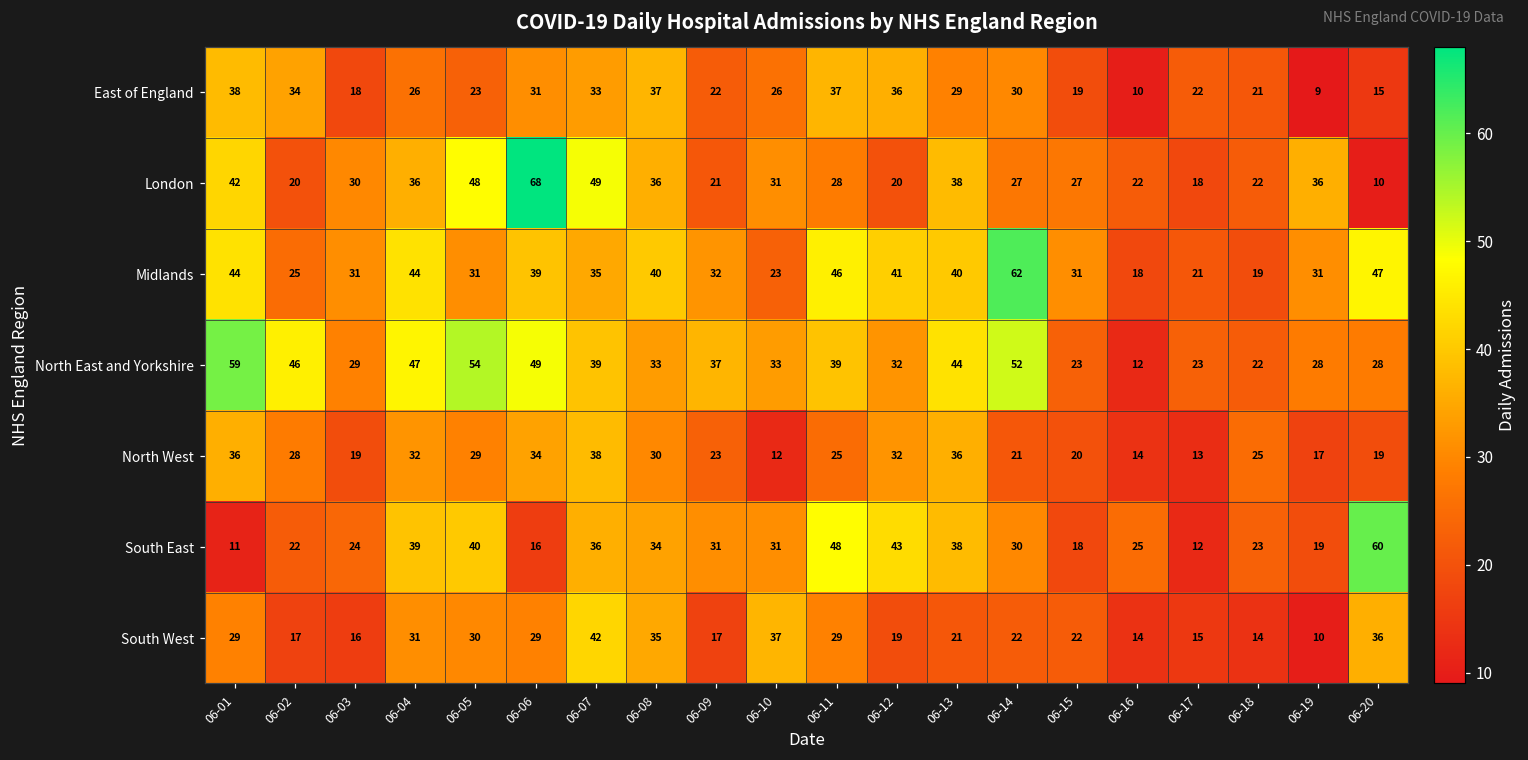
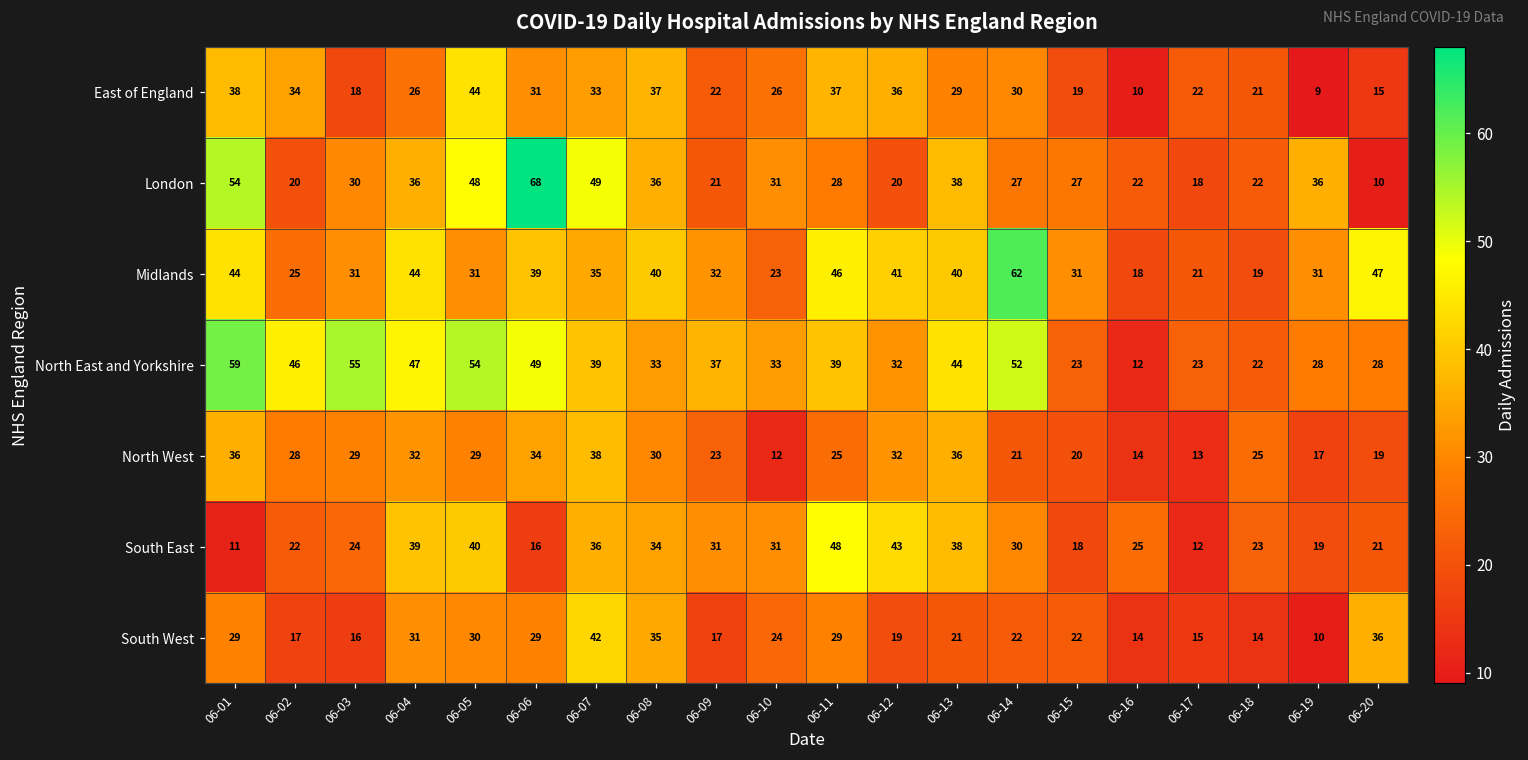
East of England, 06-05: 23 -> 44
London, 06-01: 42 -> 54
North East and Yorkshire, 06-03: 29 -> 55
North West, 06-03: 19 -> 29
South East, 06-20: 60 -> 21
South West, 06-10: 37 -> 24
